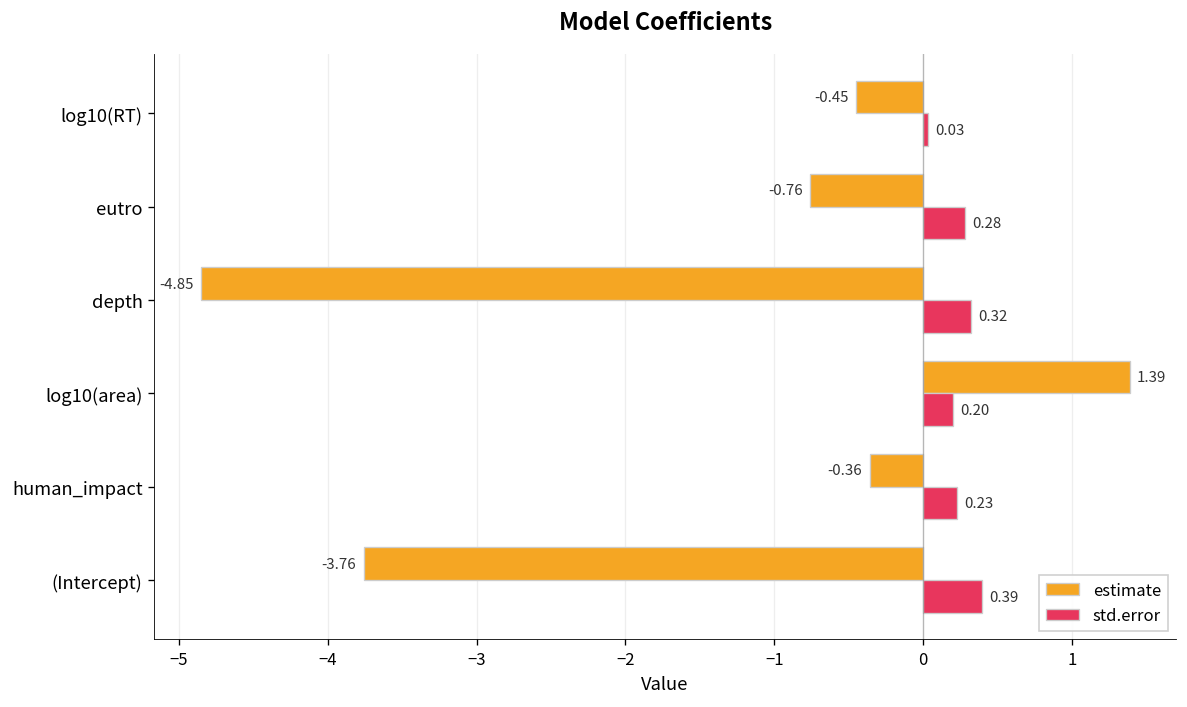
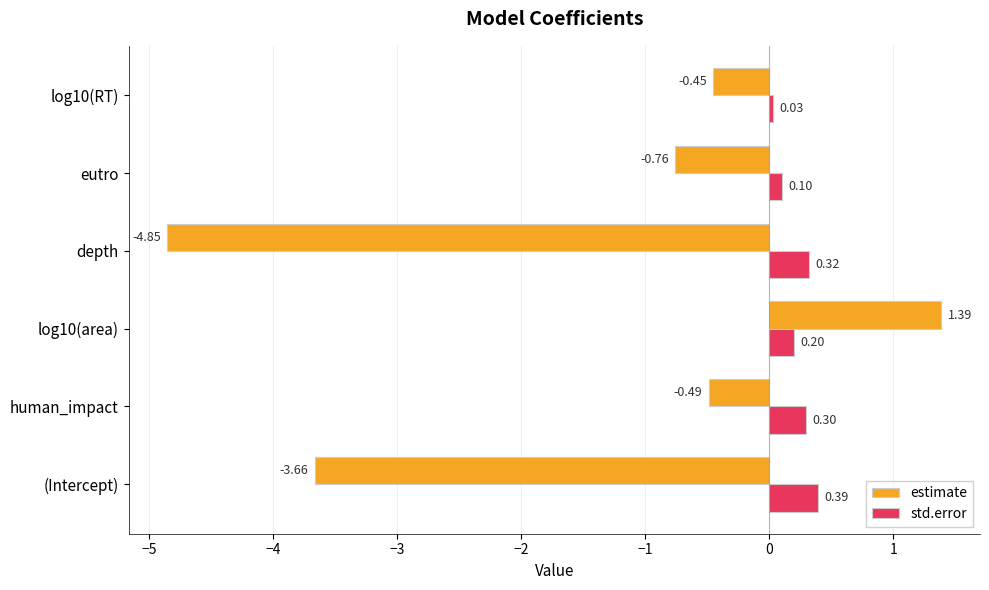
std.error, eutro: 0.28 -> 0.10
estimate, human_impact: -0.36 -> -0.49
std.error, human_impact: 0.23 -> 0.30
estimate, (Intercept): -3.76 -> -3.66
